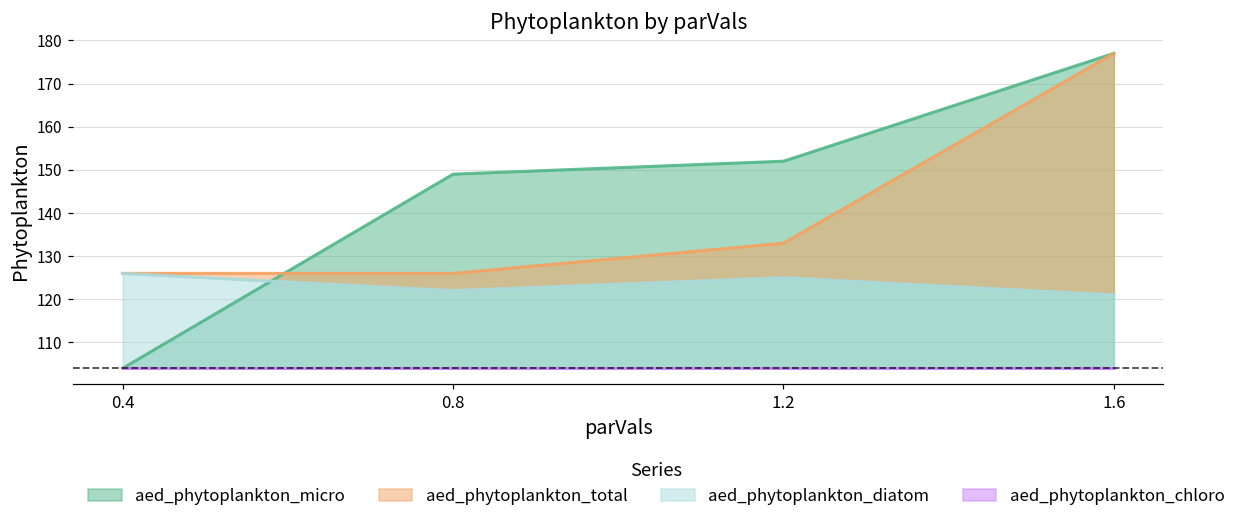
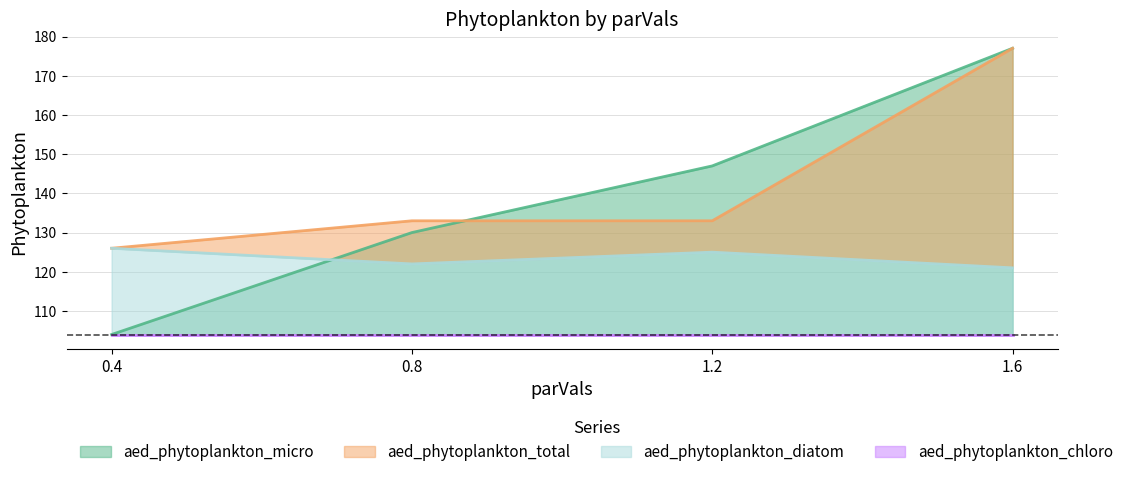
aed_phytoplankton_micro, 0.8: 149 -> 130
aed_phytoplankton_total, 0.8: 126 -> 133
aed_phytoplankton_micro, 1.2: 152 -> 147
